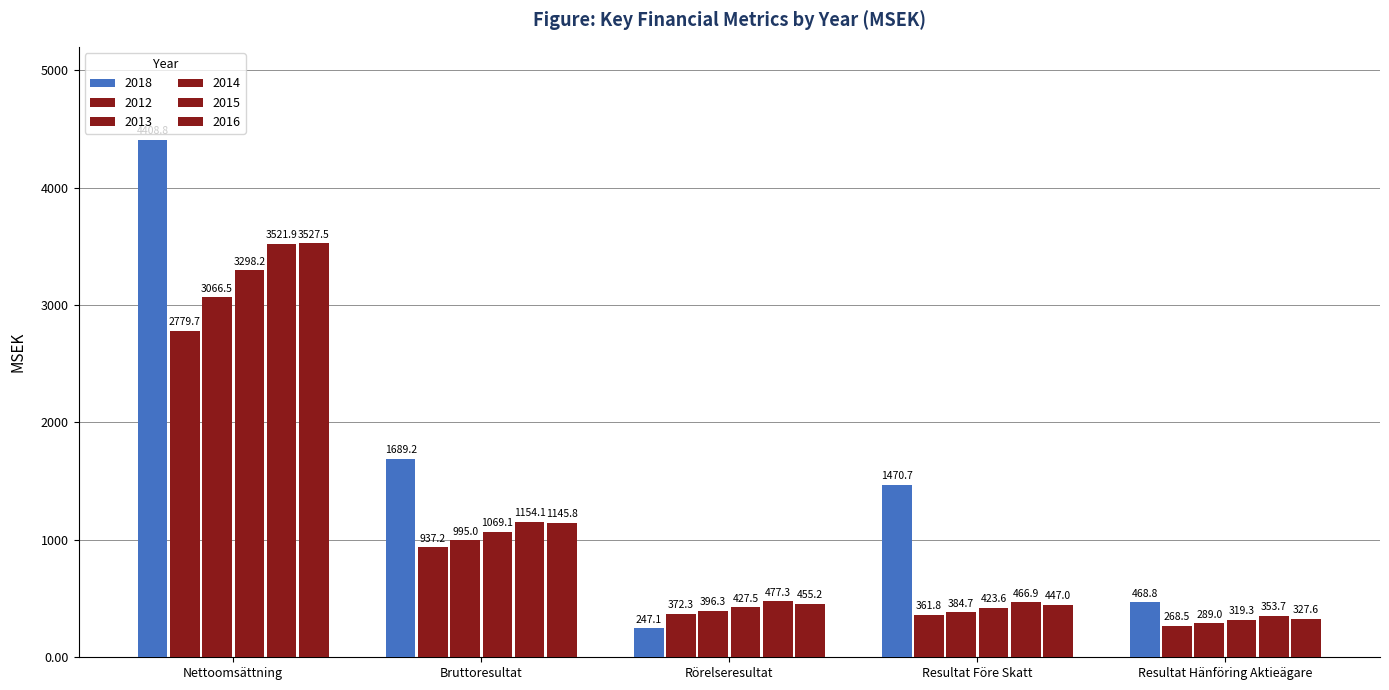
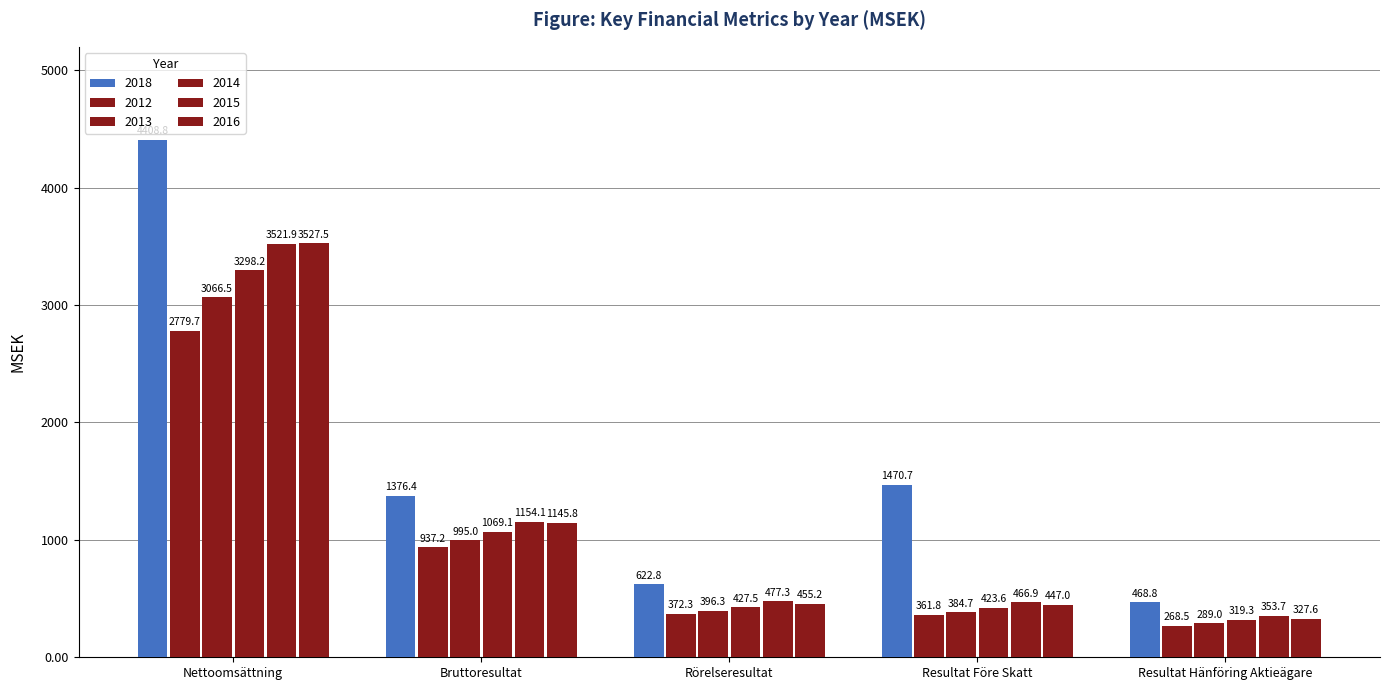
2018, Bruttoresultat: 1689.2 -> 1376.4
2018, Rörelseresultat: 247.1 -> 622.8
